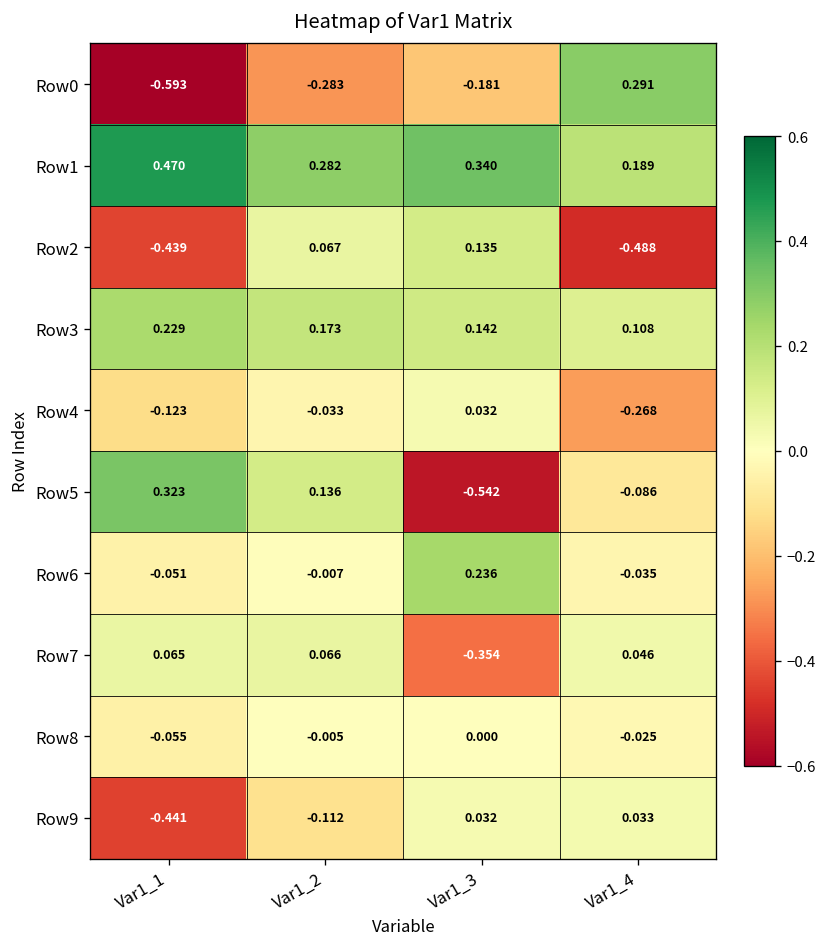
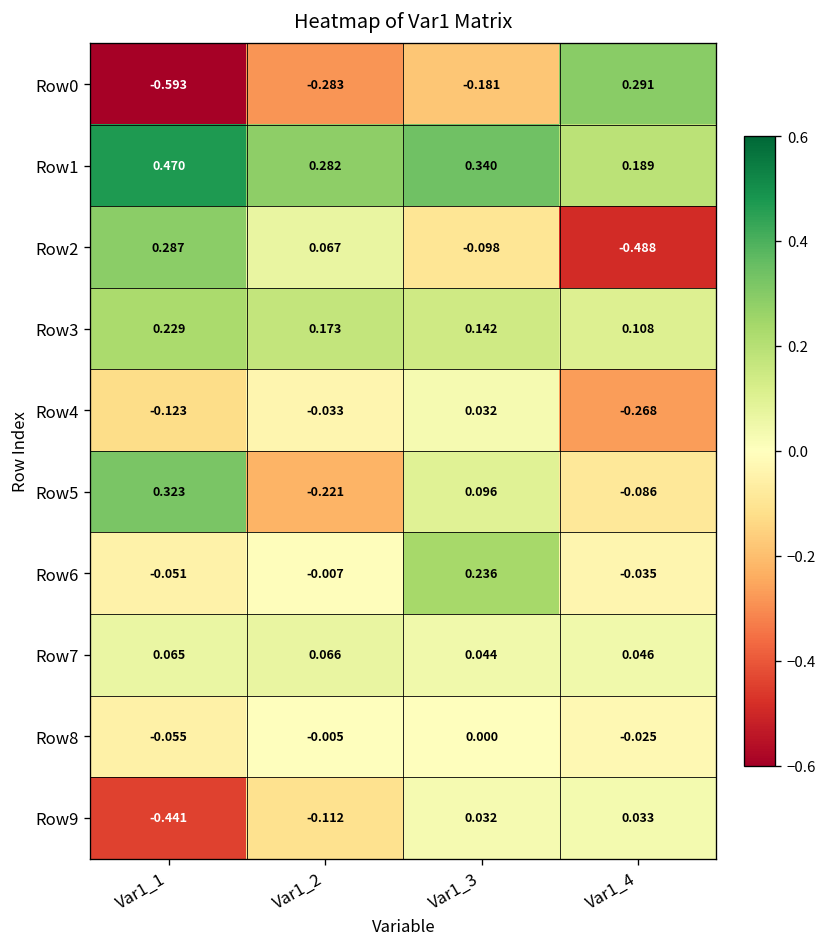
Row2, Var1_1: -0.439 -> 0.287
Row2, Var1_3: 0.135 -> -0.098
Row5, Var1_2: 0.136 -> -0.221
Row5, Var1_3: -0.542 -> 0.096
Row7, Var1_3: -0.354 -> 0.044
